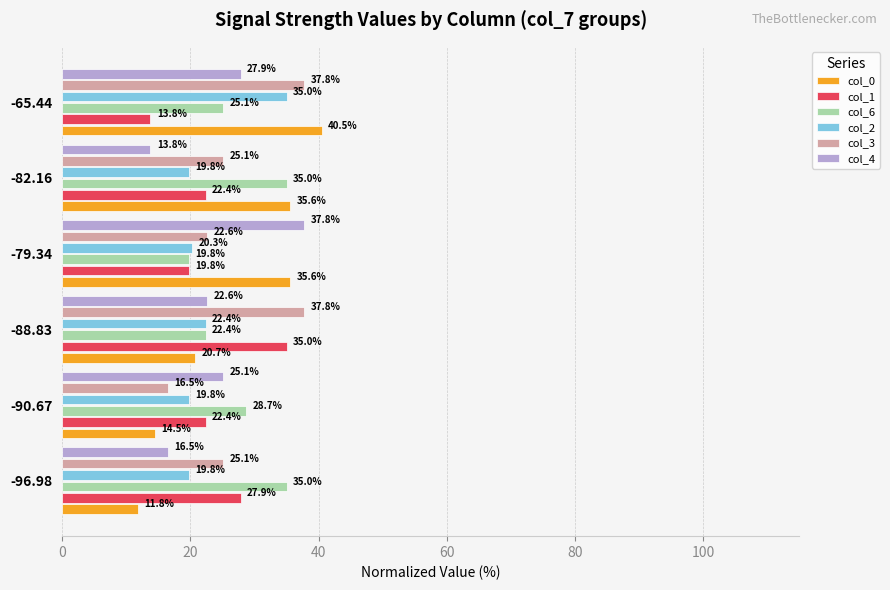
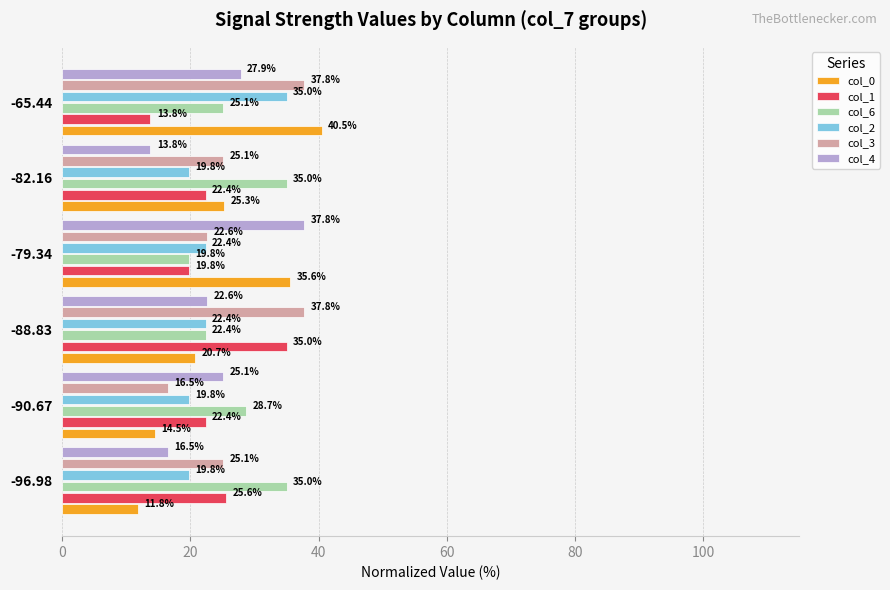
col_0, -82.16: 35.6% -> 25.3%
col_2, -79.34: 20.3% -> 22.4%
col_1, -96.98: 27.9% -> 25.6%
